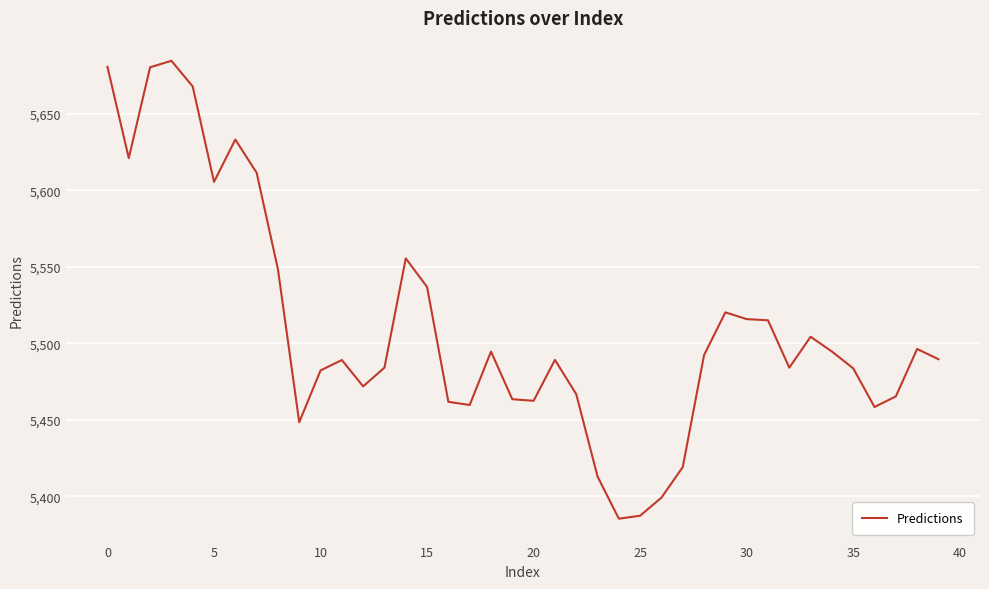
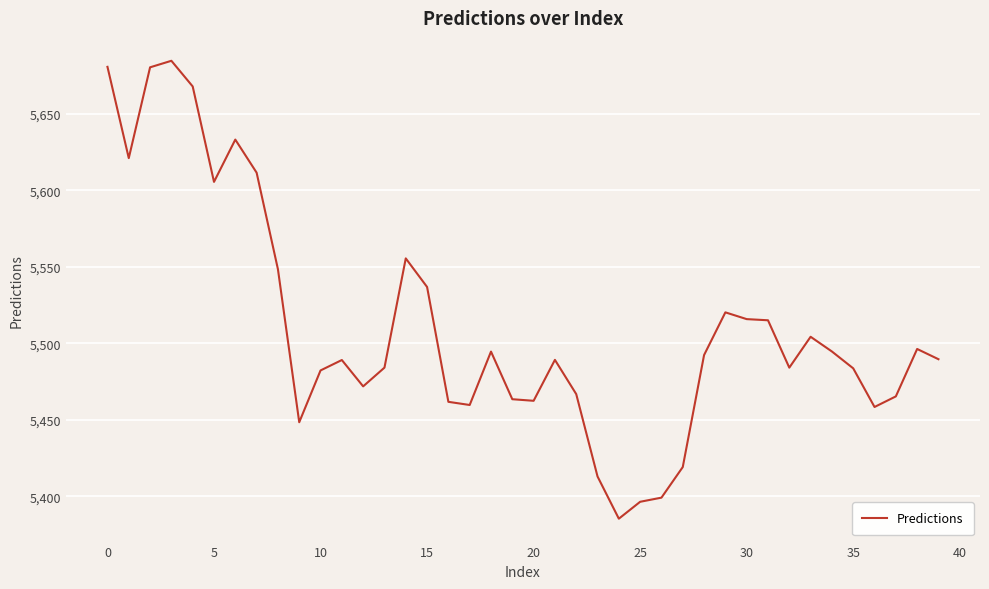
25: 5,387 -> 5,397
